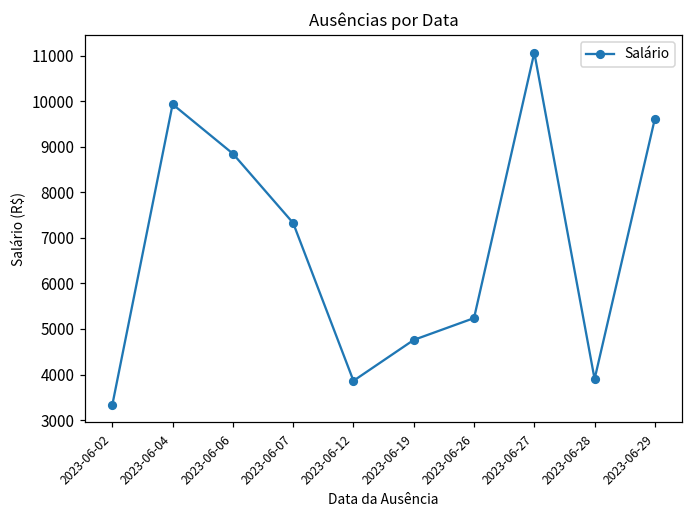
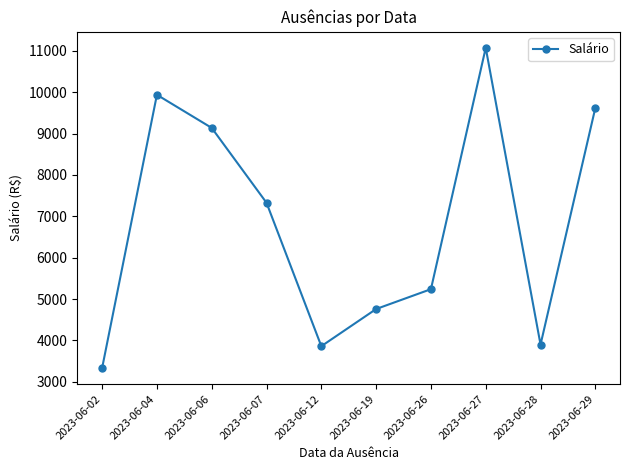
2023-06-06: 8900 -> 9100
